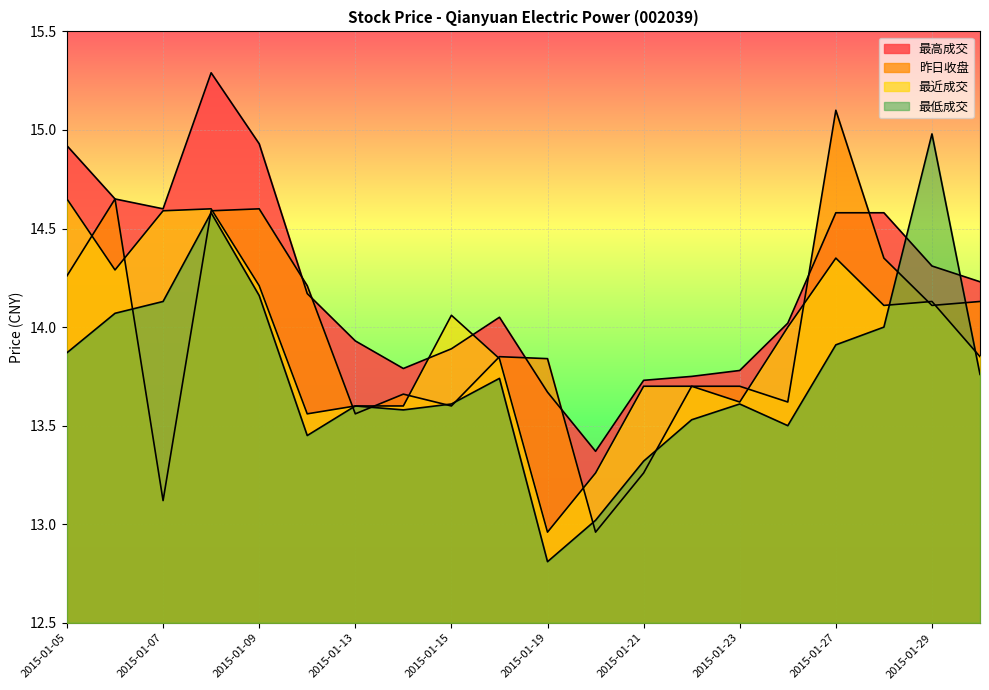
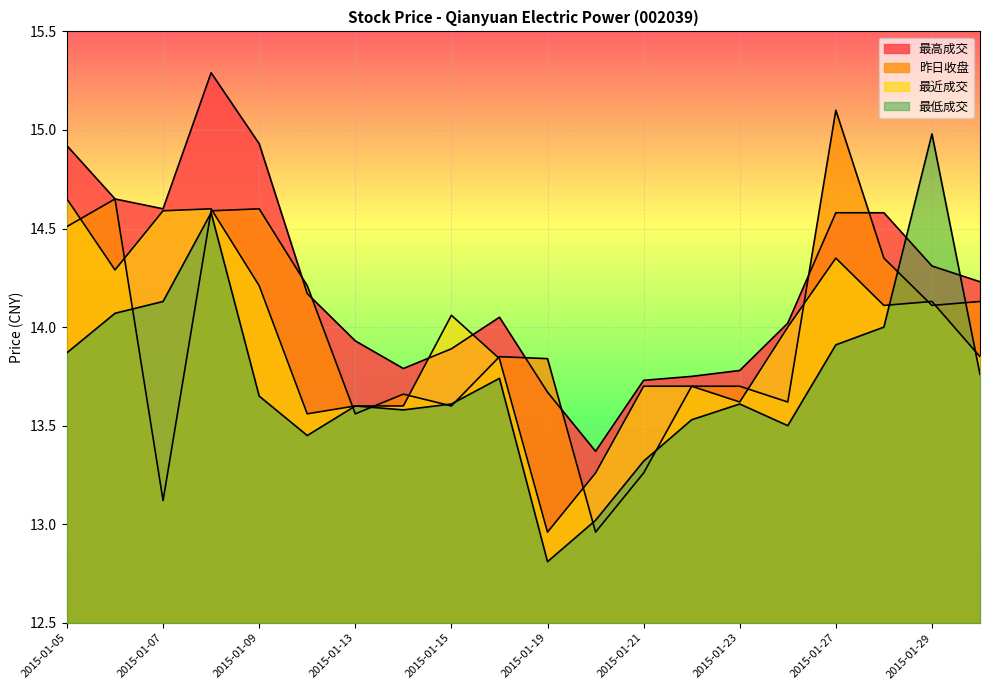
昨日收盘, 2015-01-05: 14.26 -> 14.51
最低成交, 2015-01-09: 14.16 -> 13.65
